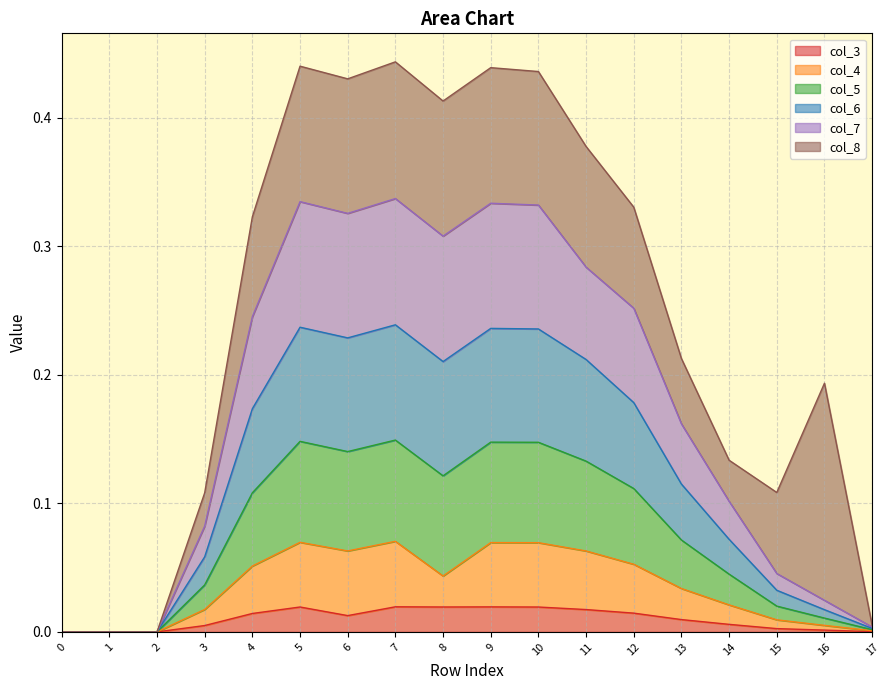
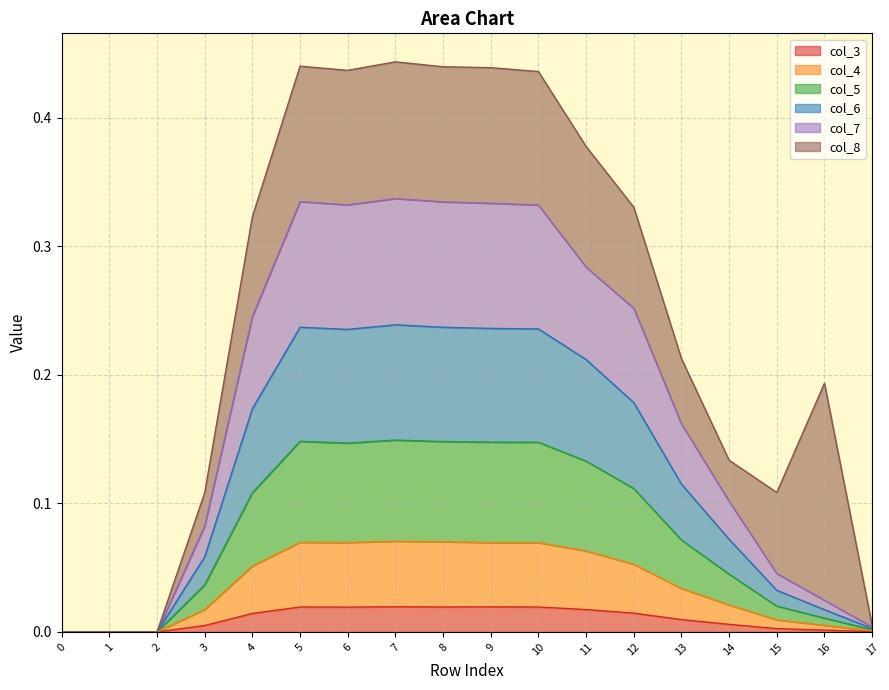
col_3, 6: 0.013 -> 0.019
col_4, 8: 0.024 -> 0.051
